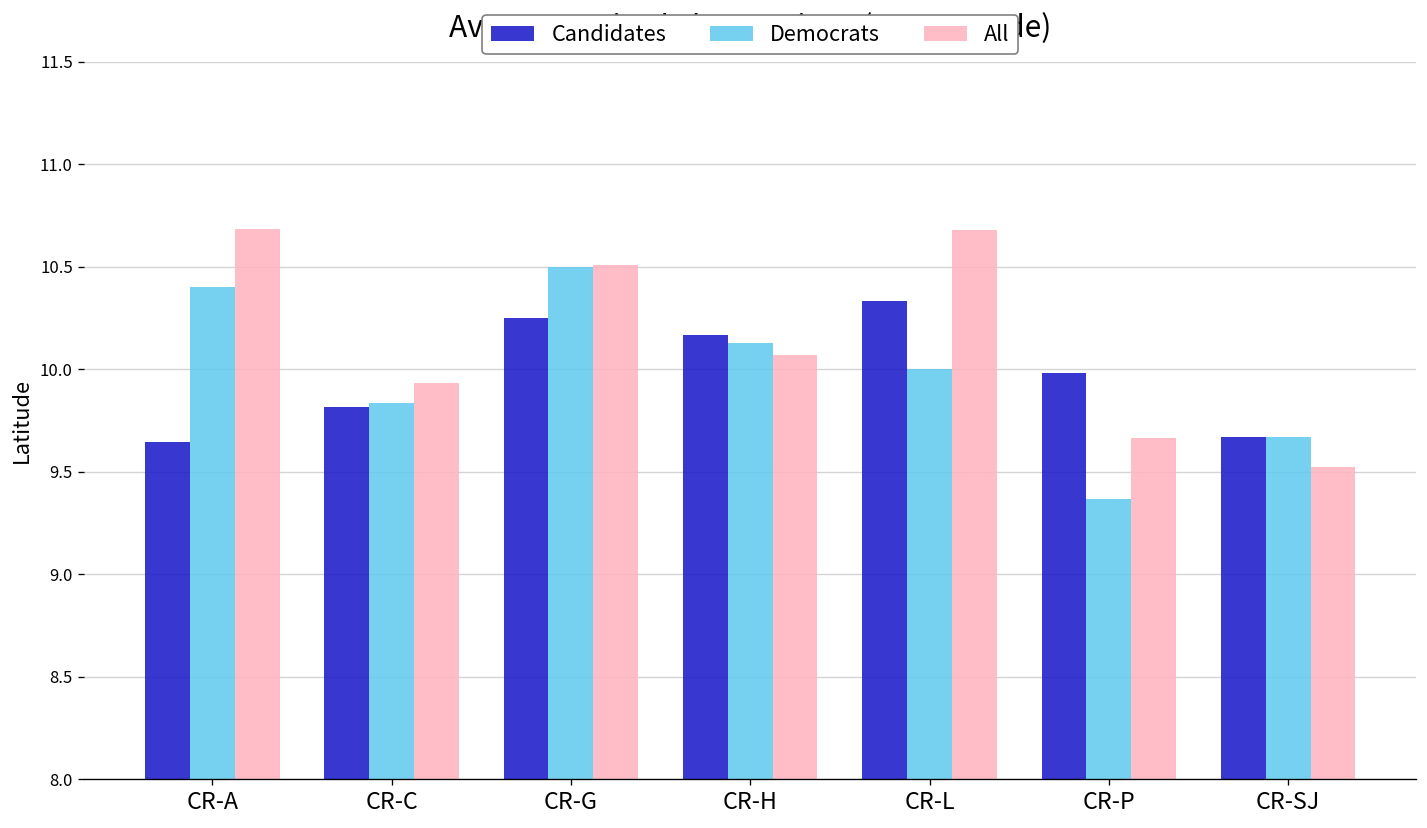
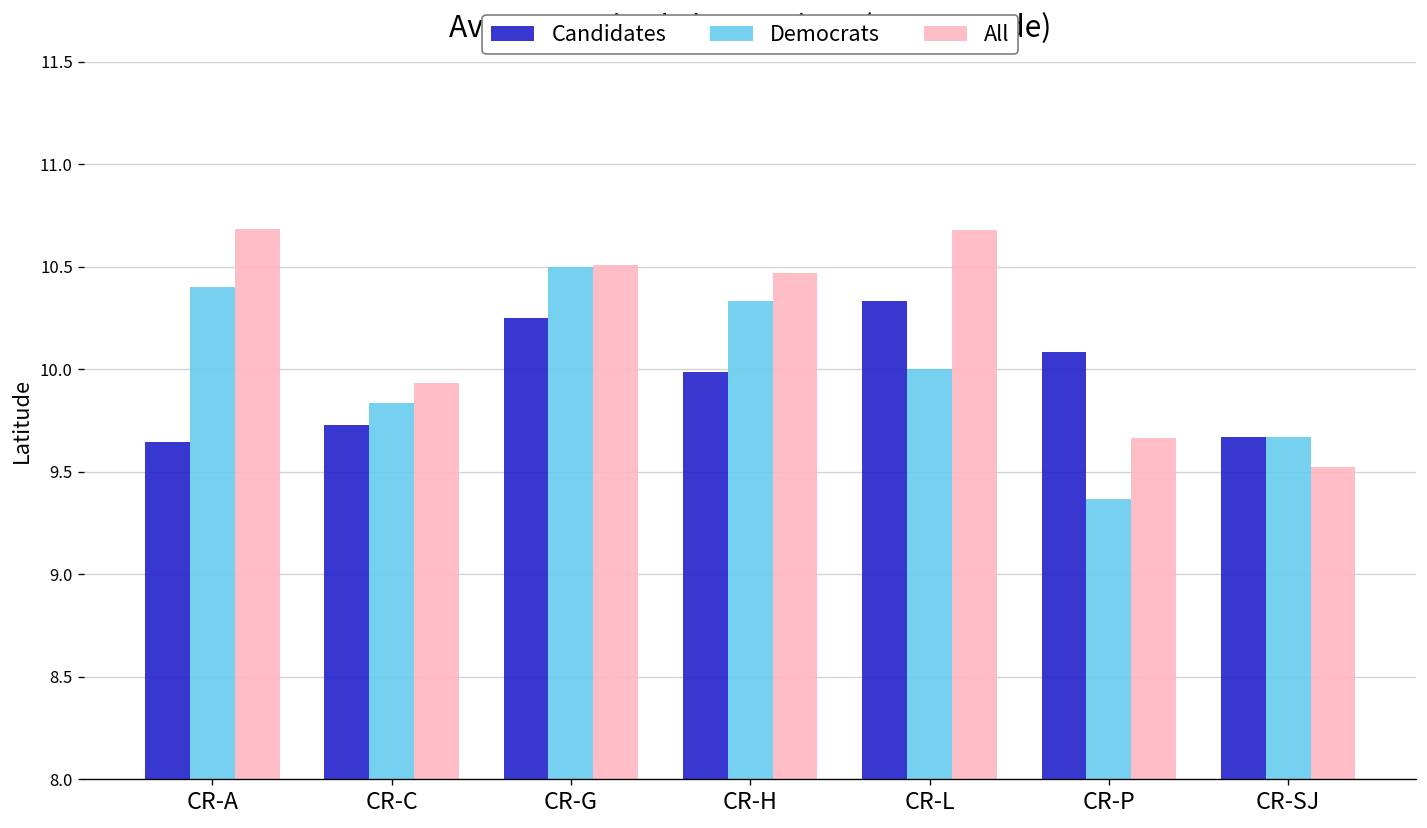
Candidates, CR-C: 9.82 -> 9.73
Candidates, CR-H: 10.17 -> 9.99
Democrats, CR-H: 10.13 -> 10.33
All, CR-H: 10.07 -> 10.47
Candidates, CR-P: 9.98 -> 10.08
